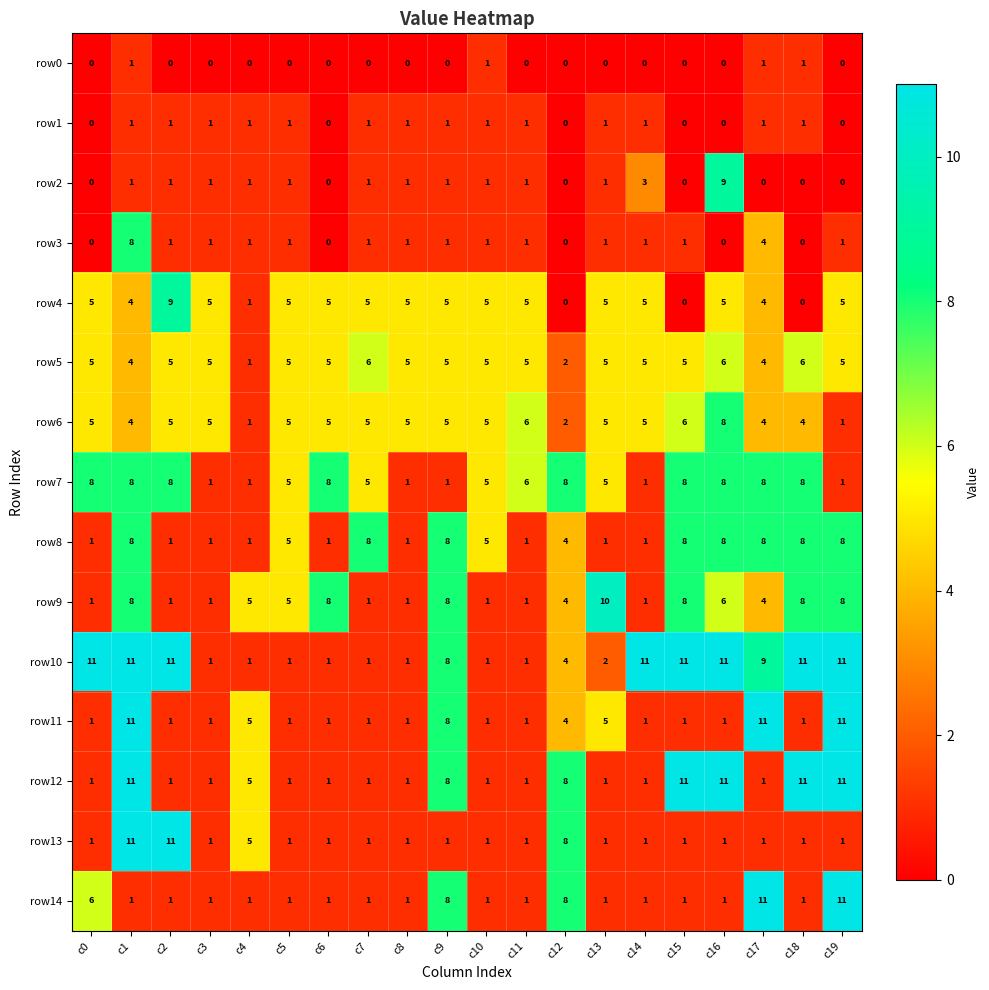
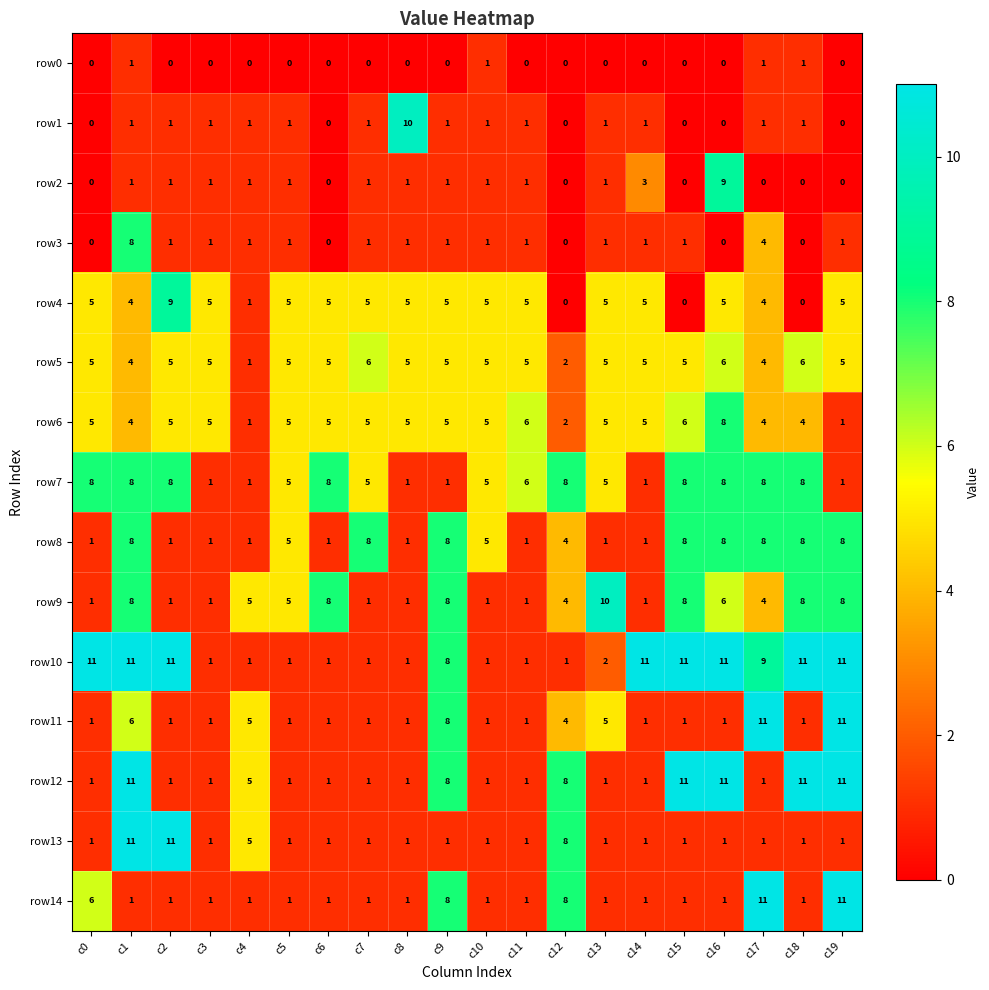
row1, c8: 1 -> 10
row10, c12: 4 -> 1
row11, c1: 11 -> 6
